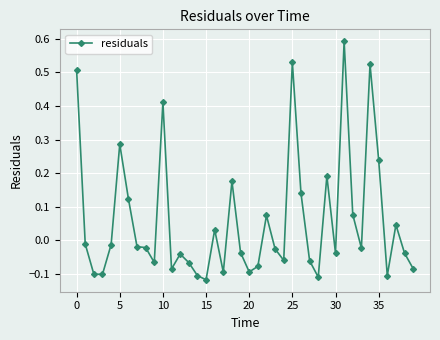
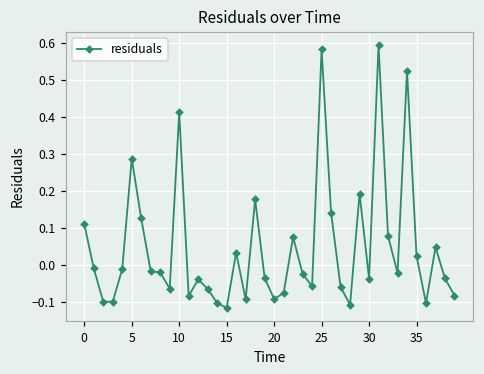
0: 0.51 -> 0.11
25: 0.53 -> 0.58
35: 0.24 -> 0.02
